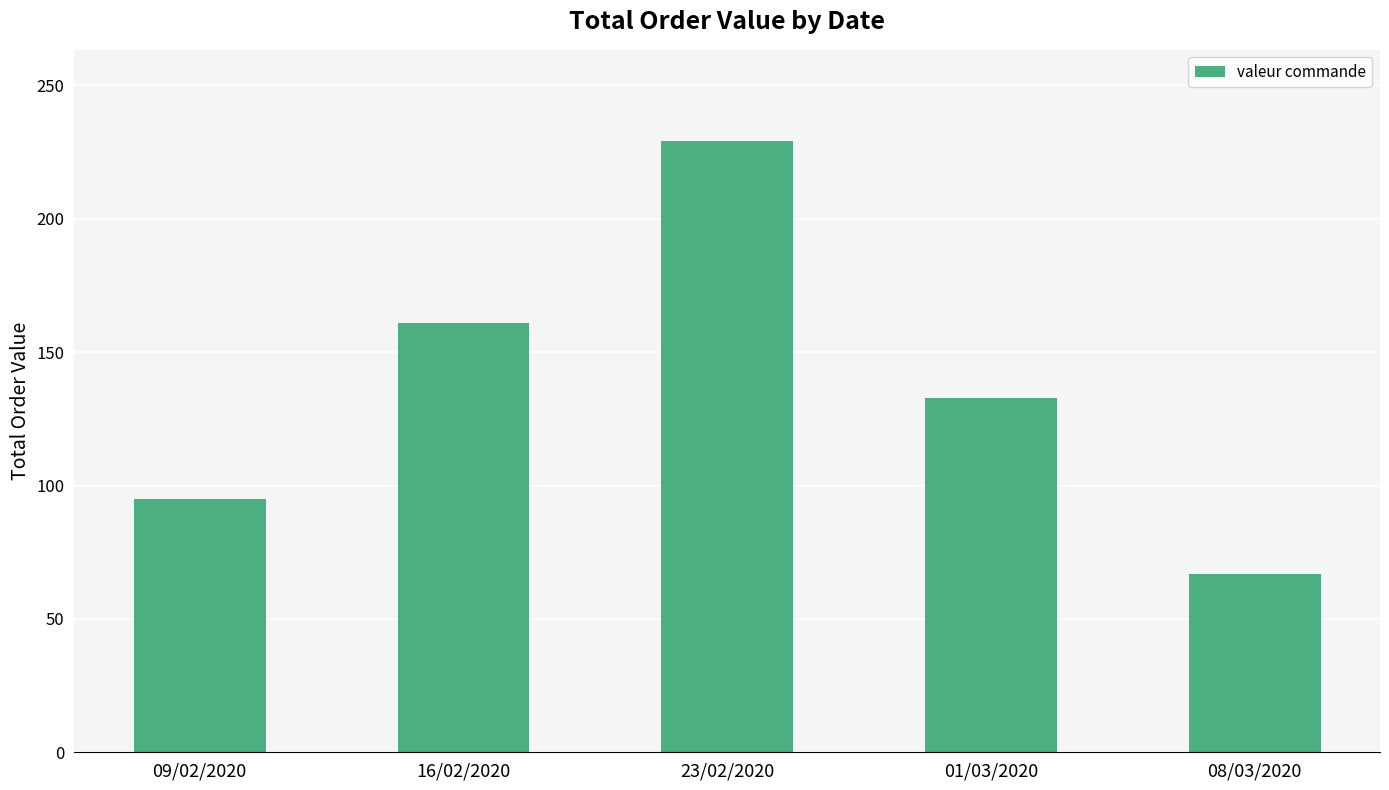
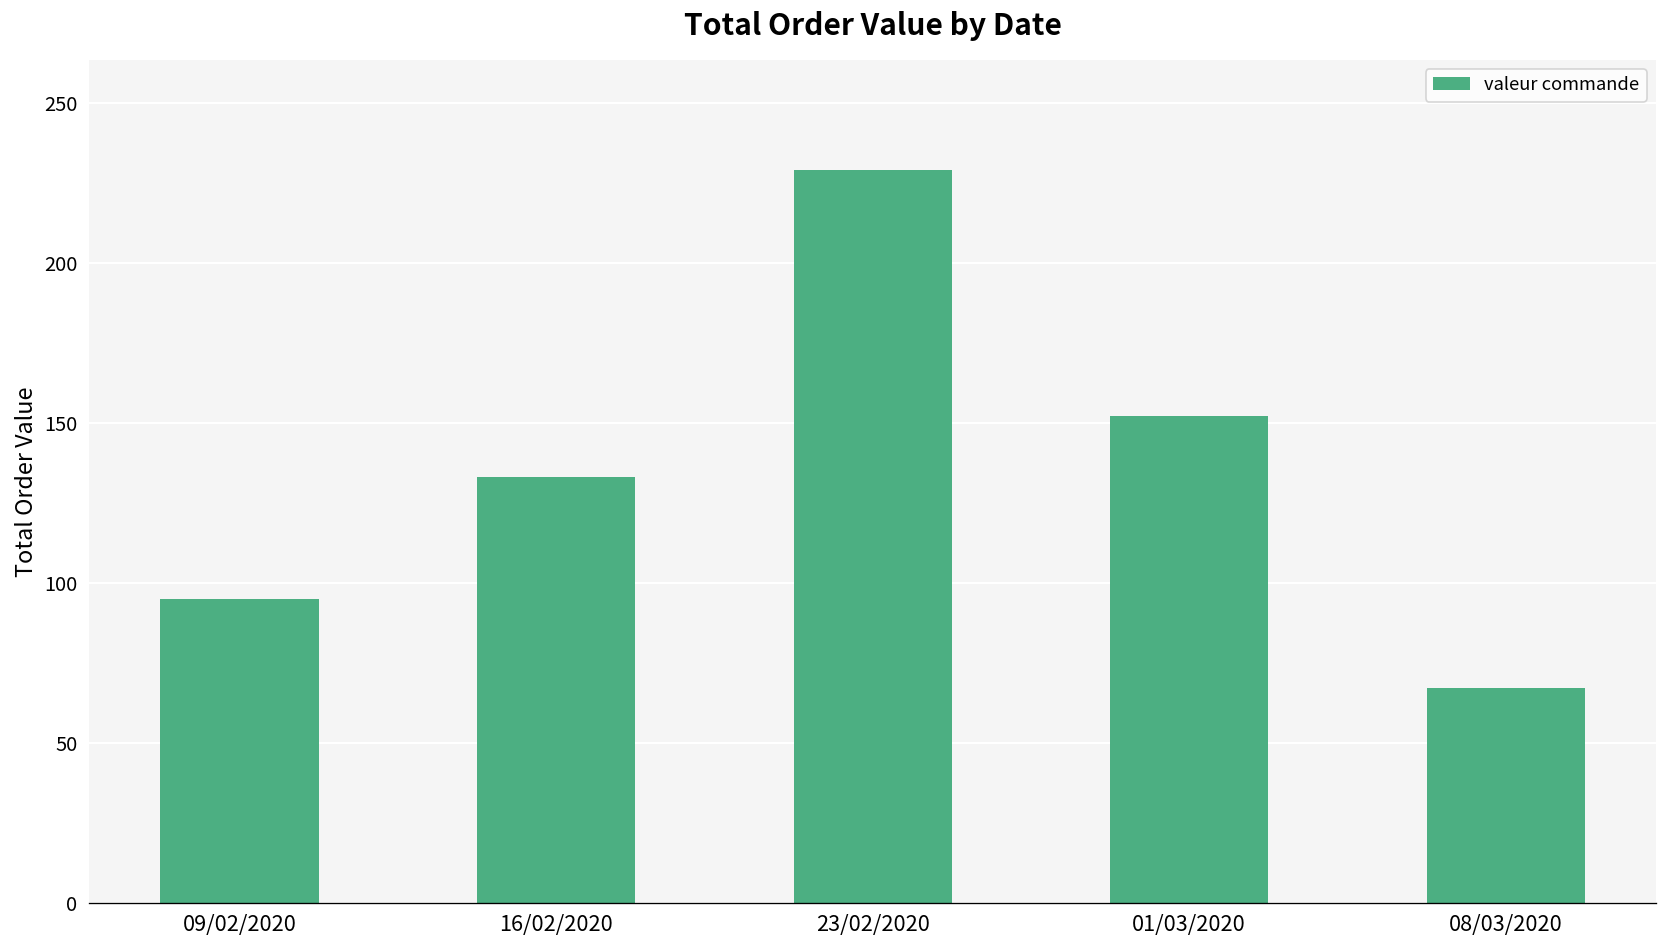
16/02/2020: 161 -> 133
01/03/2020: 133 -> 152
